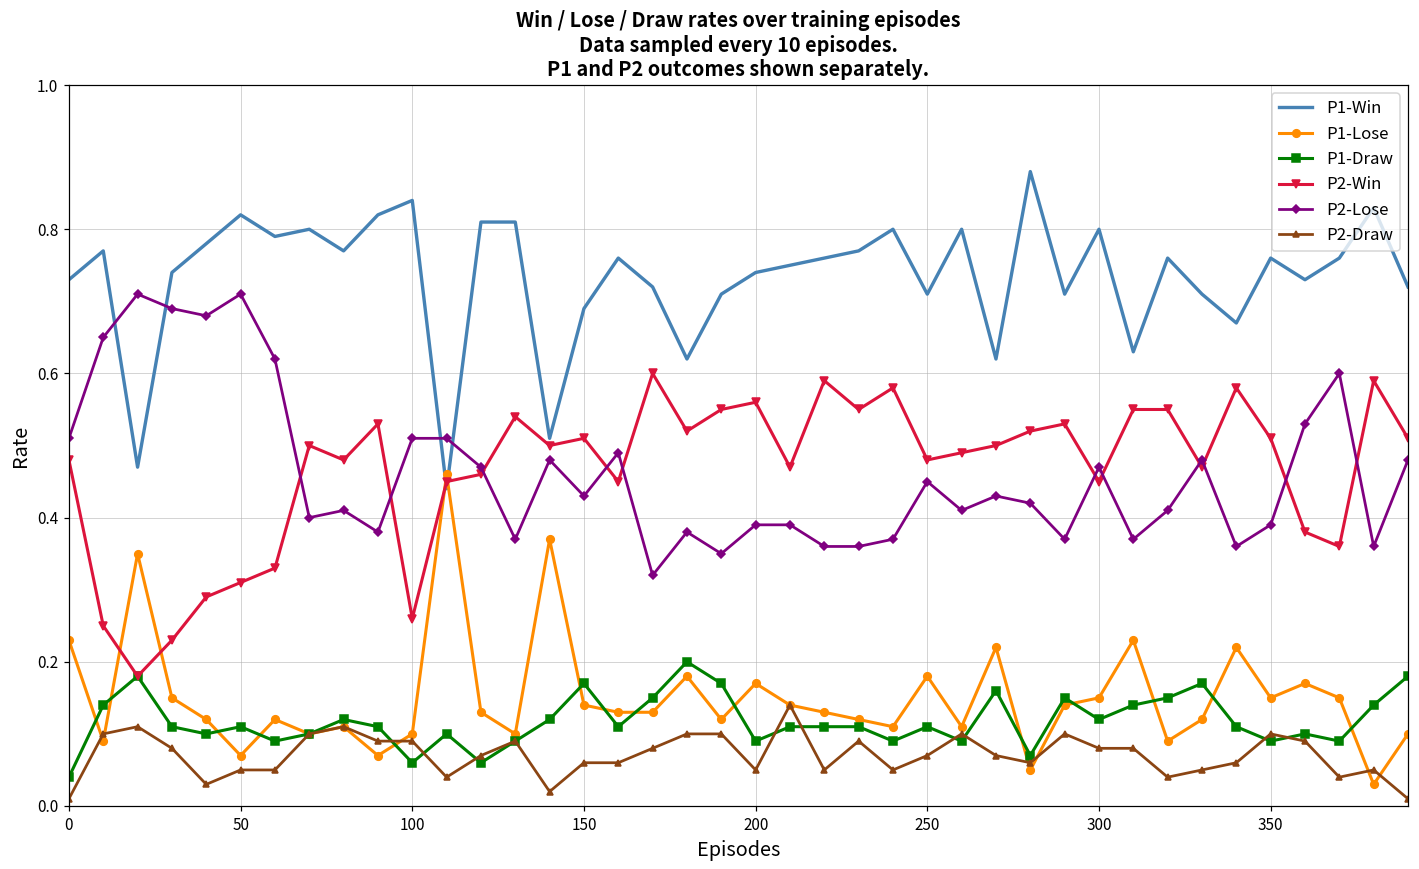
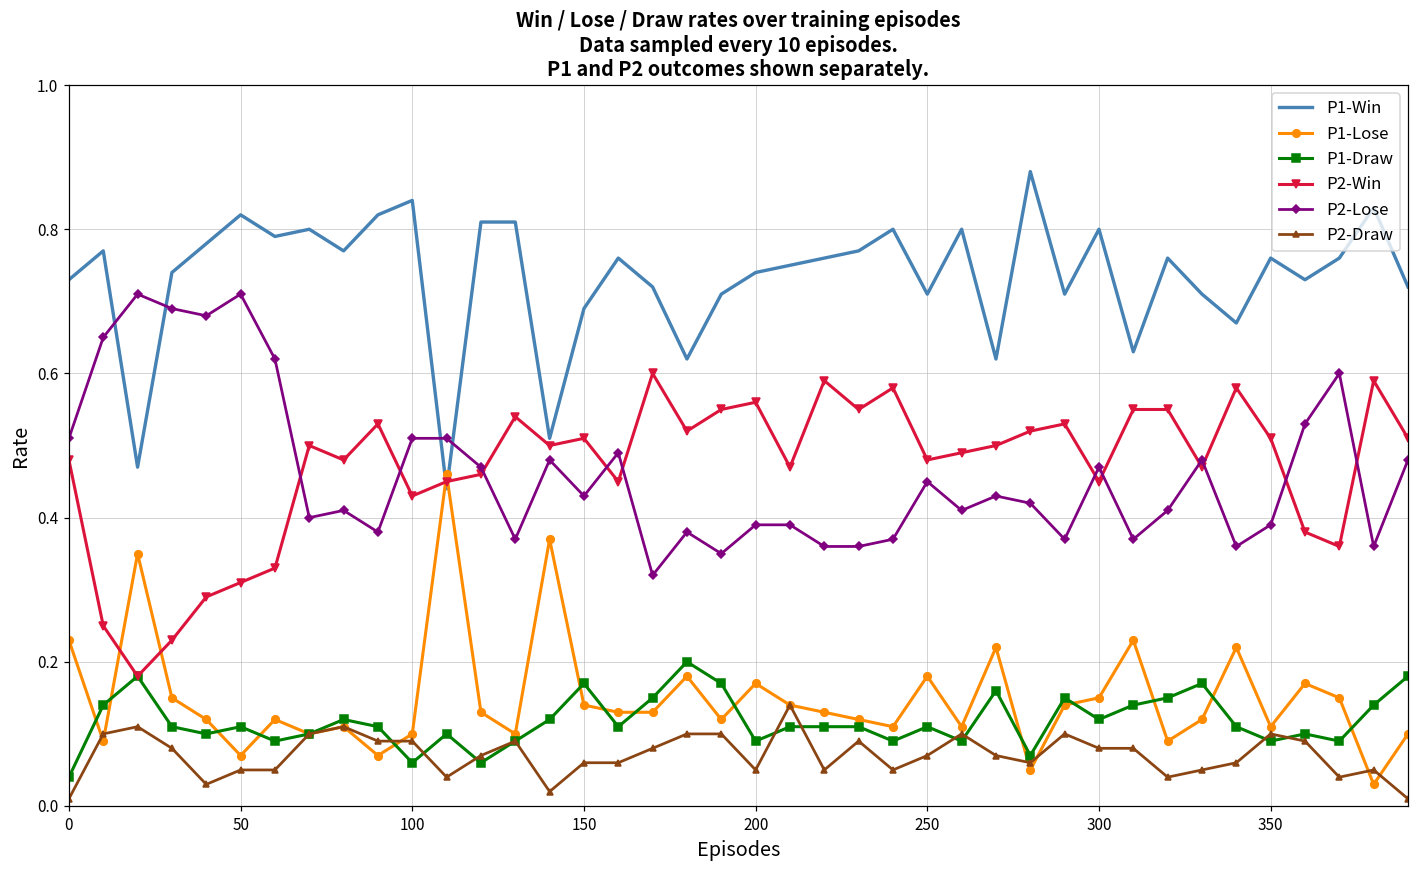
P2-Win, 100: 0.26 -> 0.43
P1-Lose, 350: 0.15 -> 0.11
